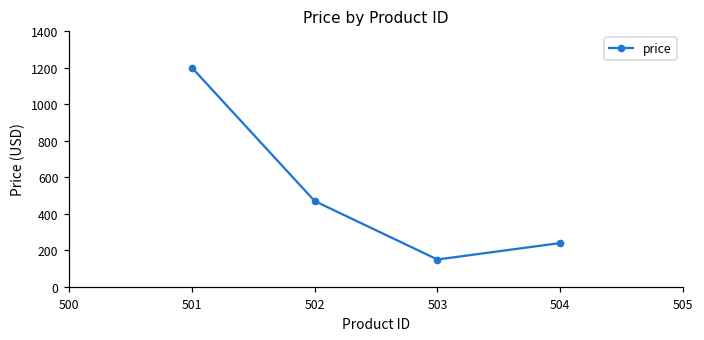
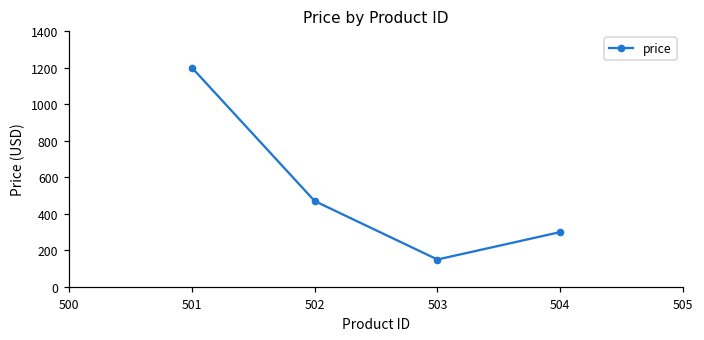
504: 240 -> 300
